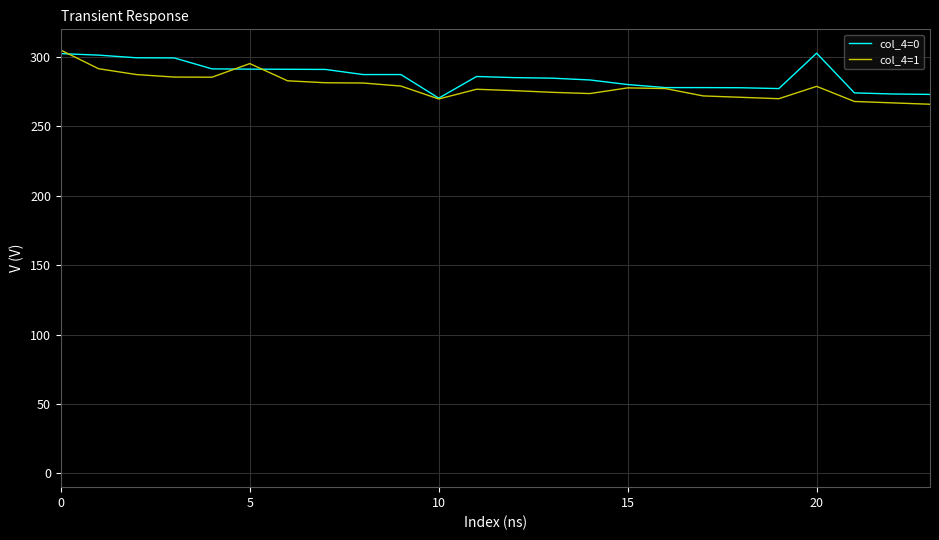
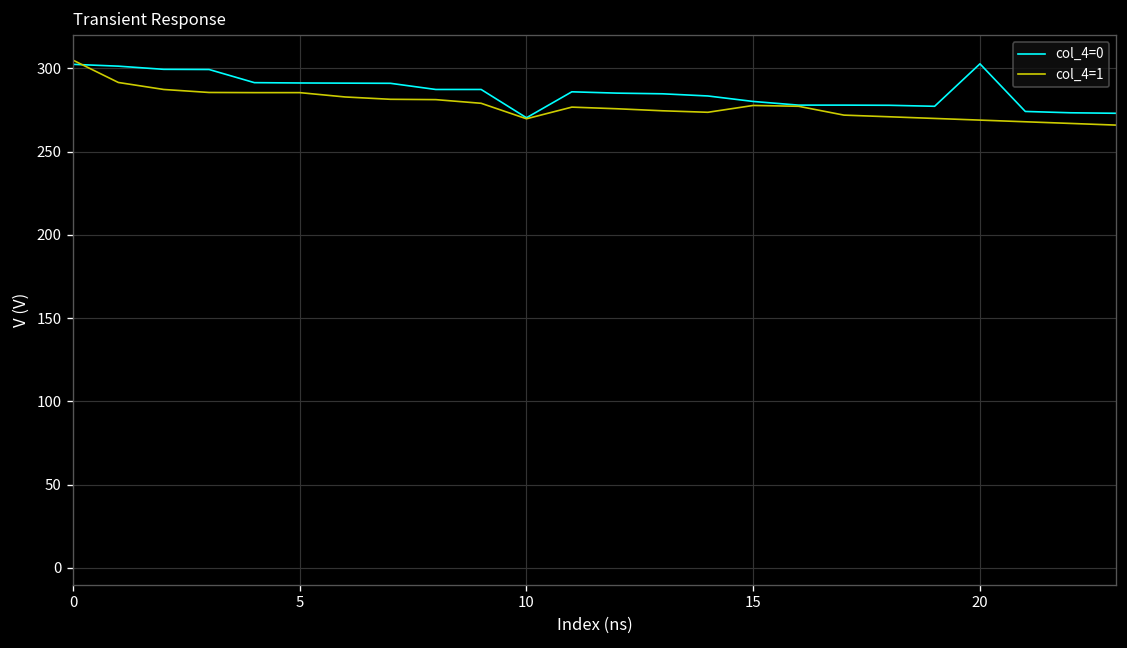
col_4=1, 5: 295 -> 286
col_4=1, 20: 279 -> 269
